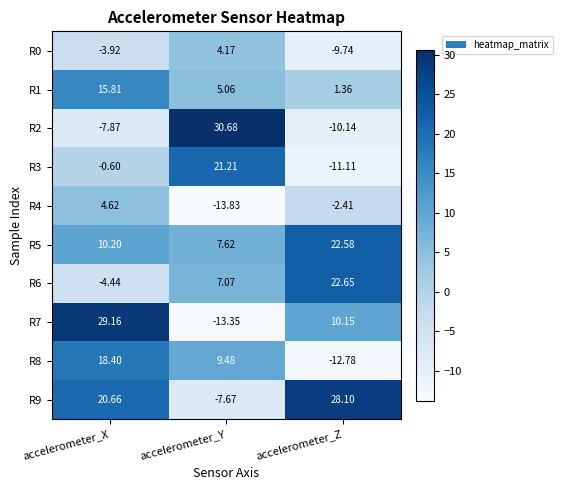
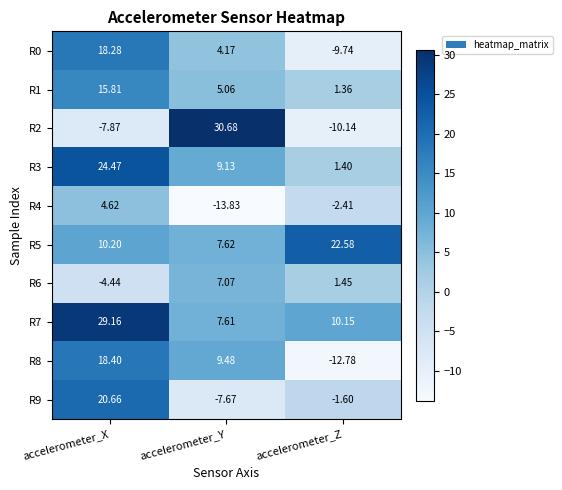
R0, accelerometer_X: -3.92 -> 18.28
R3, accelerometer_X: -0.60 -> 24.47
R3, accelerometer_Y: 21.21 -> 9.13
R3, accelerometer_Z: -11.11 -> 1.40
R6, accelerometer_Z: 22.65 -> 1.45
R7, accelerometer_Y: -13.35 -> 7.61
R9, accelerometer_Z: 28.10 -> -1.60
